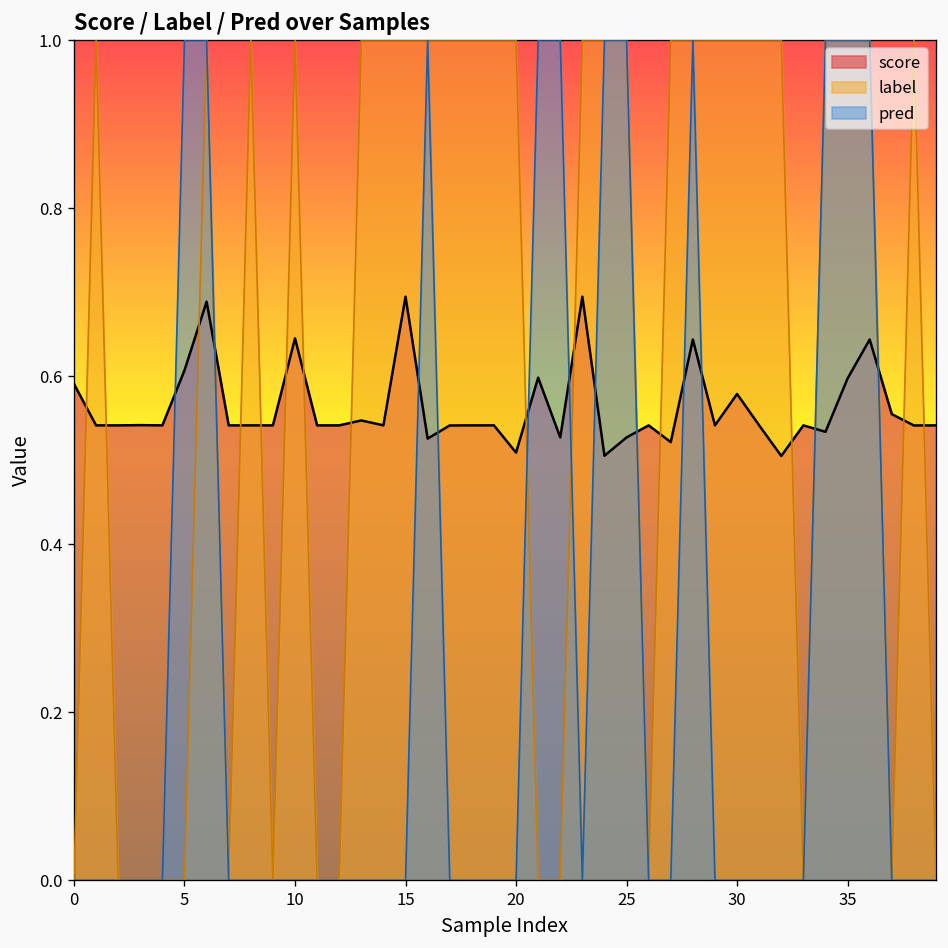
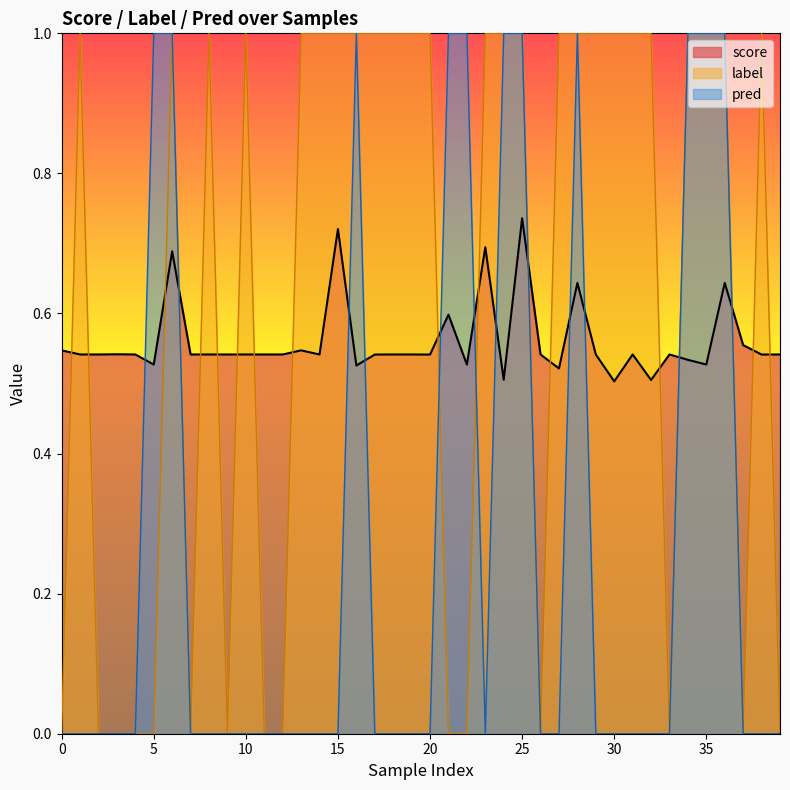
score, 0: 0.59 -> 0.55
score, 5: 0.61 -> 0.53
score, 10: 0.65 -> 0.54
score, 15: 0.69 -> 0.72
score, 20: 0.51 -> 0.54
score, 25: 0.53 -> 0.74
score, 30: 0.58 -> 0.50
score, 35: 0.60 -> 0.53
